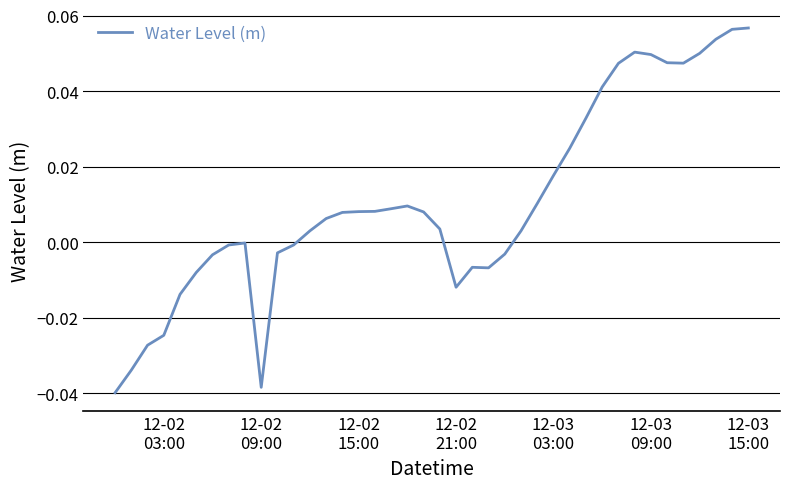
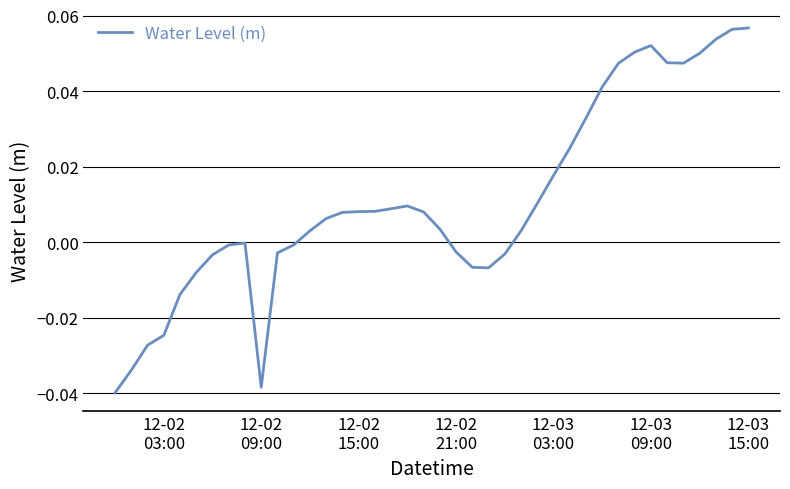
12-02 21:00: -0.012 -> -0.003
12-03 09:00: 0.050 -> 0.052
